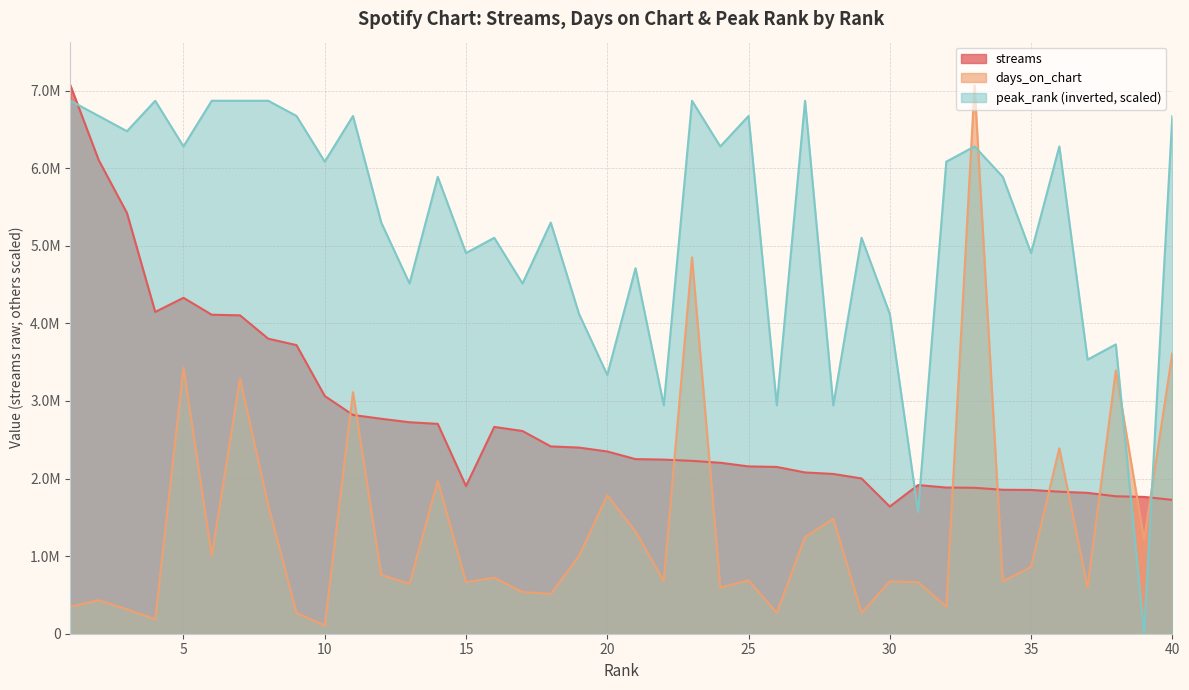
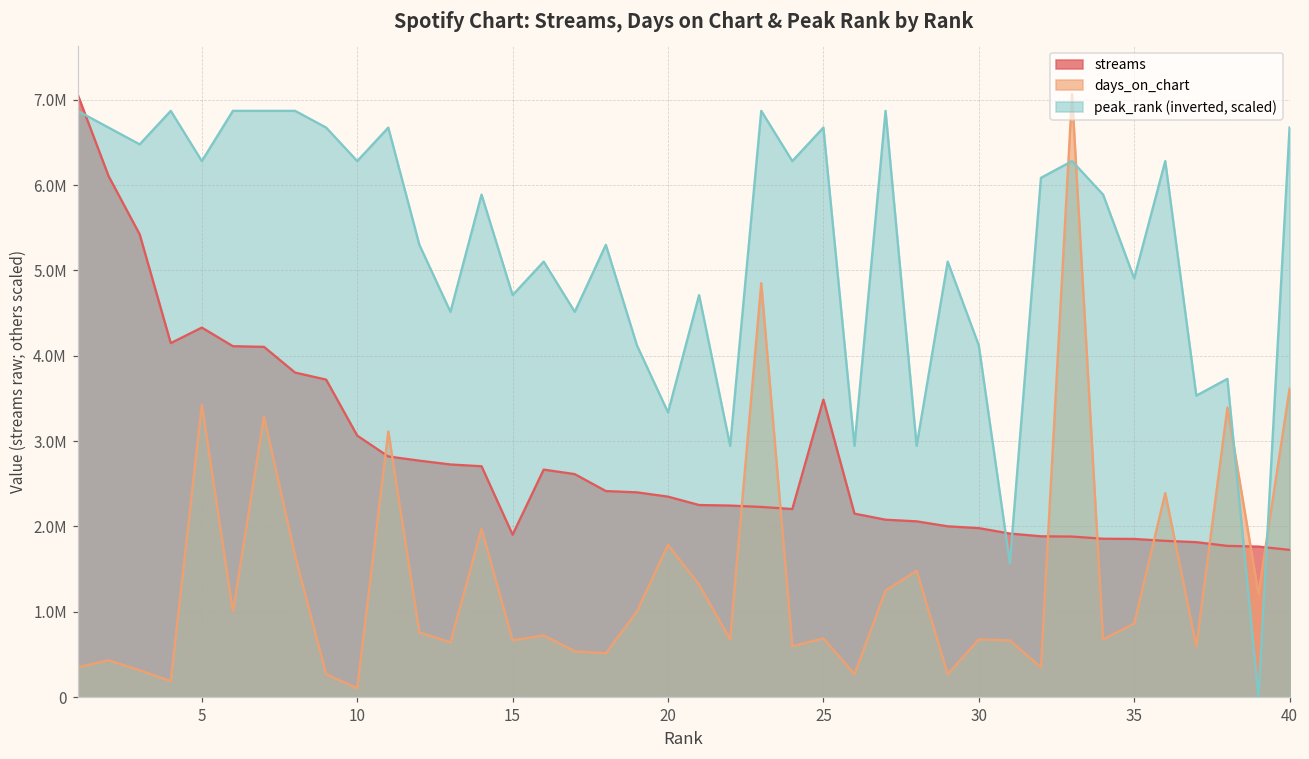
peak_rank (inverted, scaled), 10: 6100000 -> 6300000
peak_rank (inverted, scaled), 15: 4900000 -> 4700000
streams, 25: 2200000 -> 3500000
streams, 30: 1600000 -> 2000000
